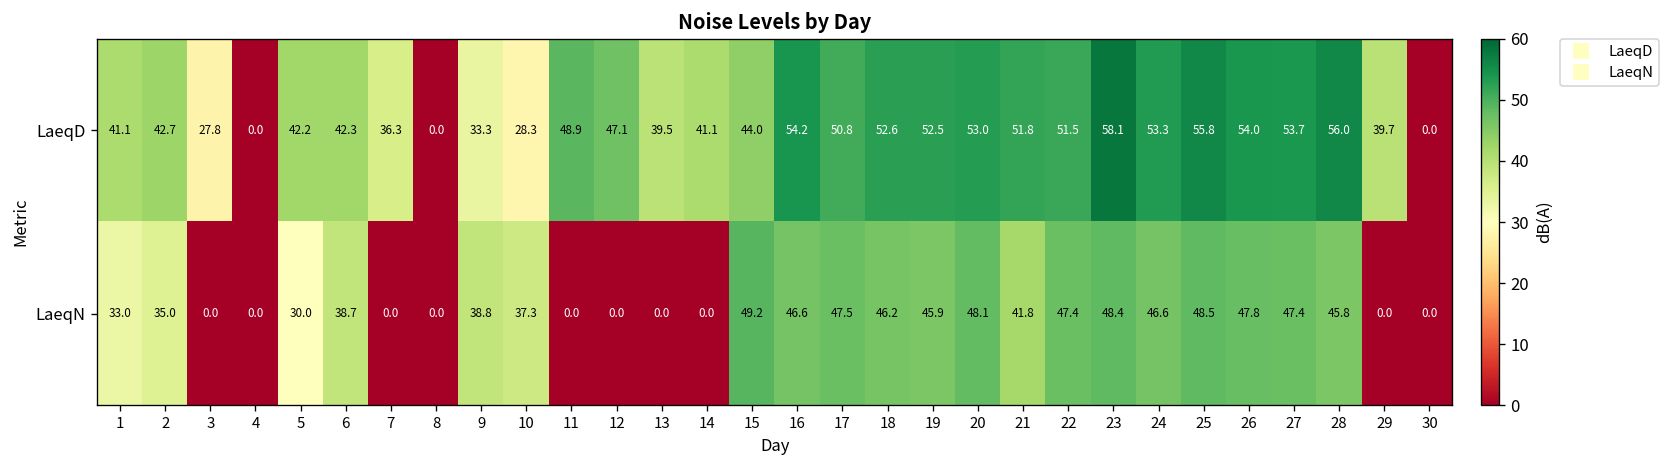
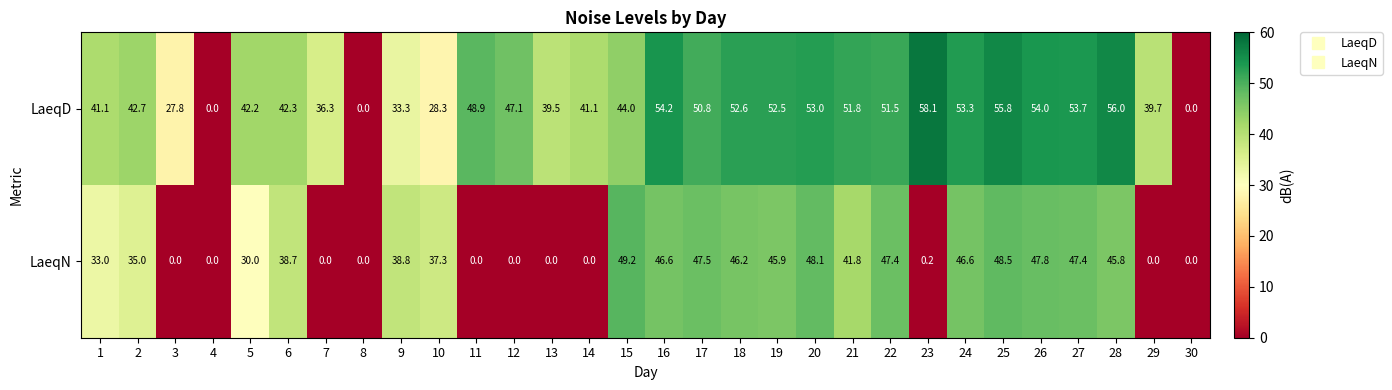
LaeqN, 23: 48.4 -> 0.2
